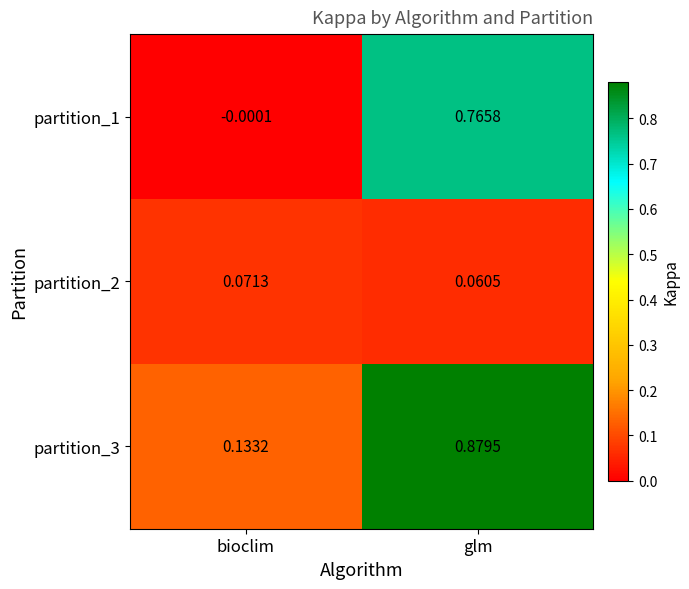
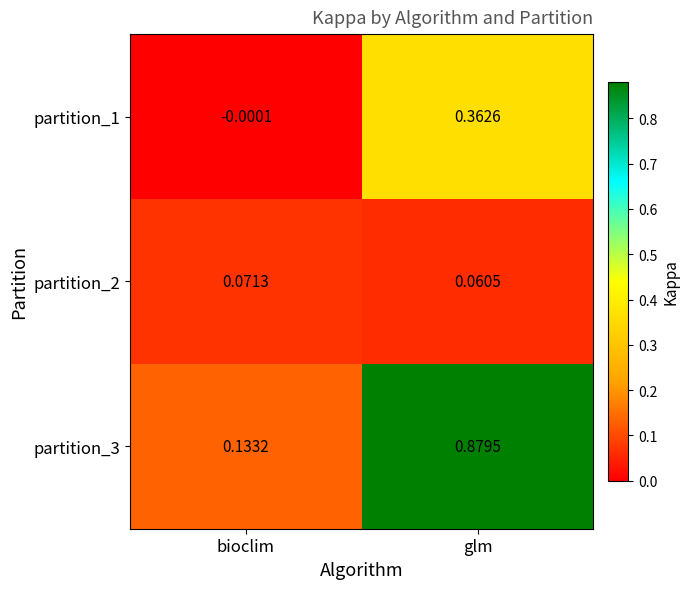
partition_1, glm: 0.7658 -> 0.3626
